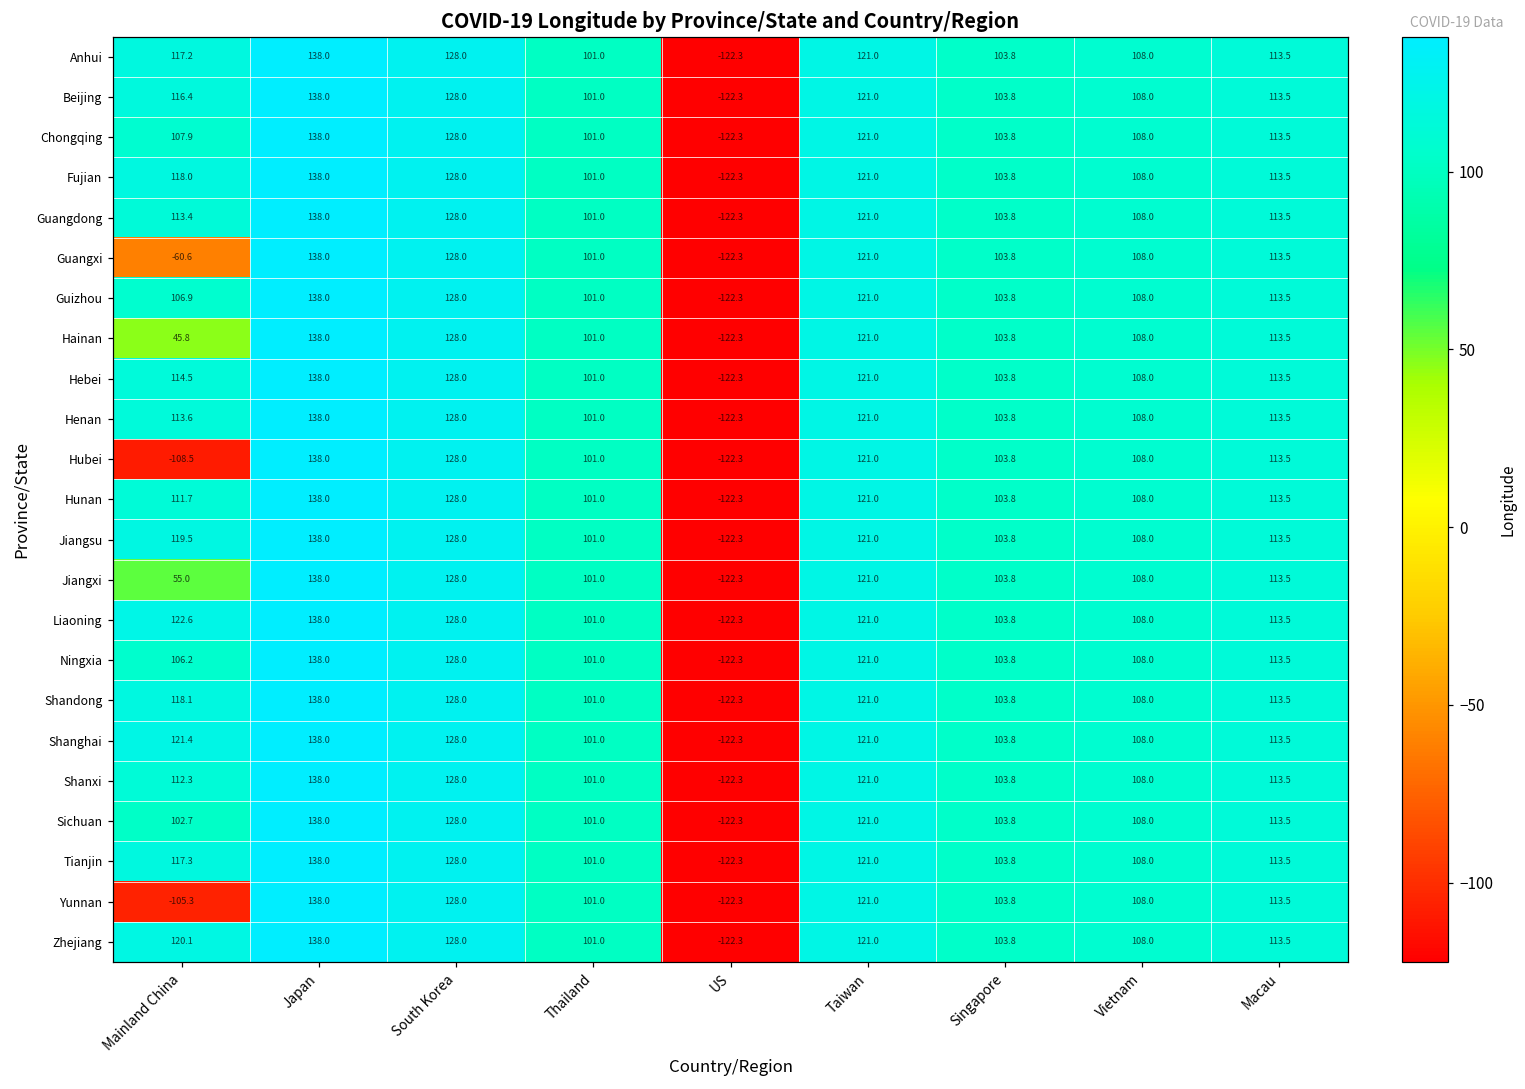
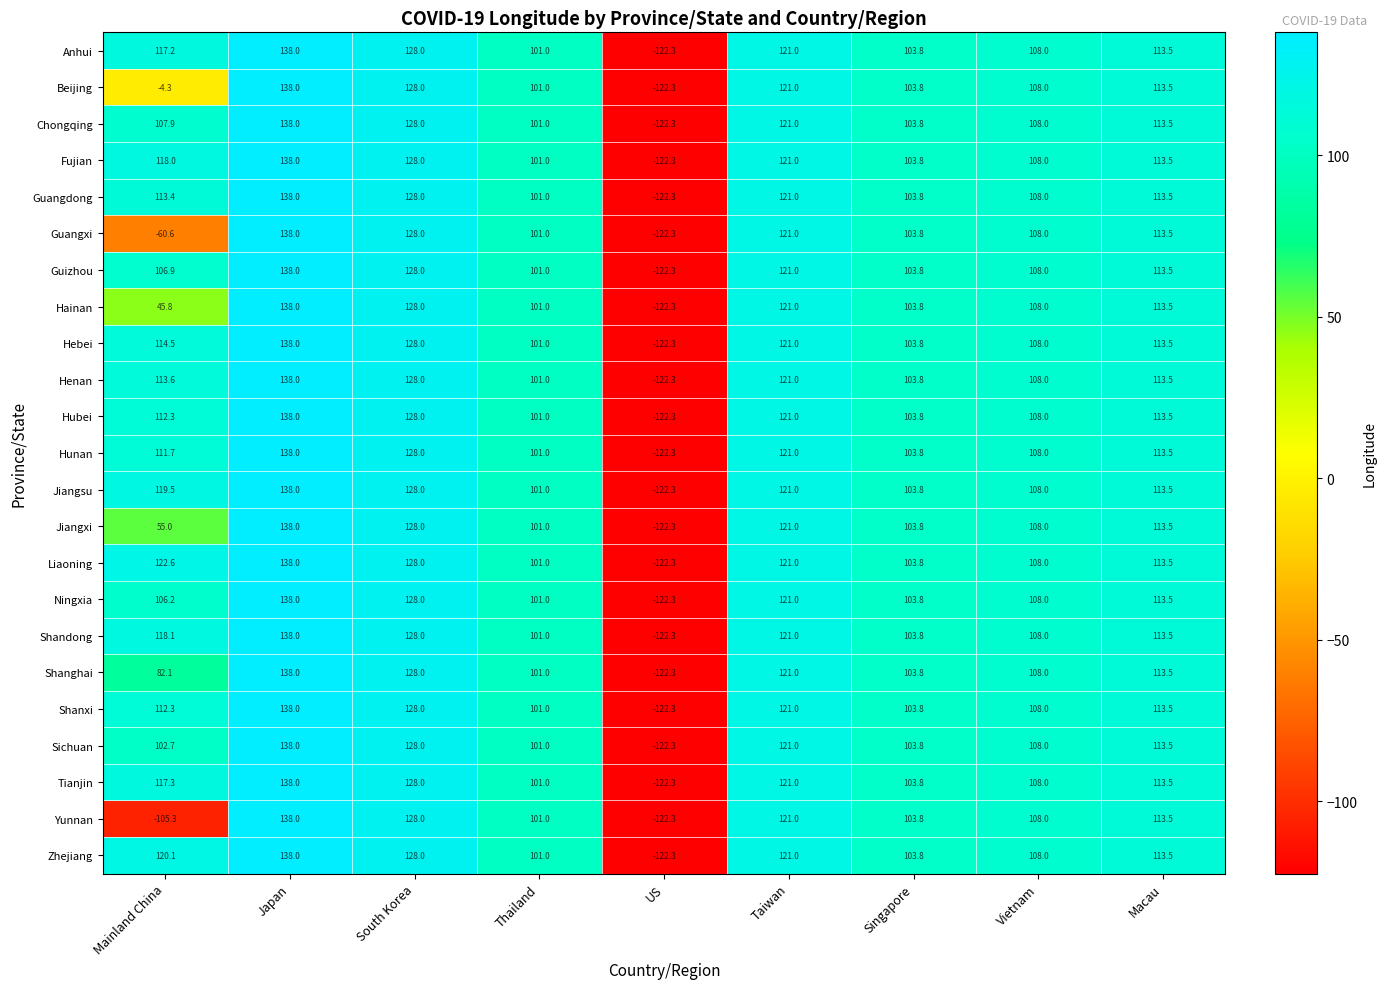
Beijing, Mainland China: 116.4 -> -4.3
Hubei, Mainland China: -108.5 -> 112.3
Shanghai, Mainland China: 121.4 -> 82.1
